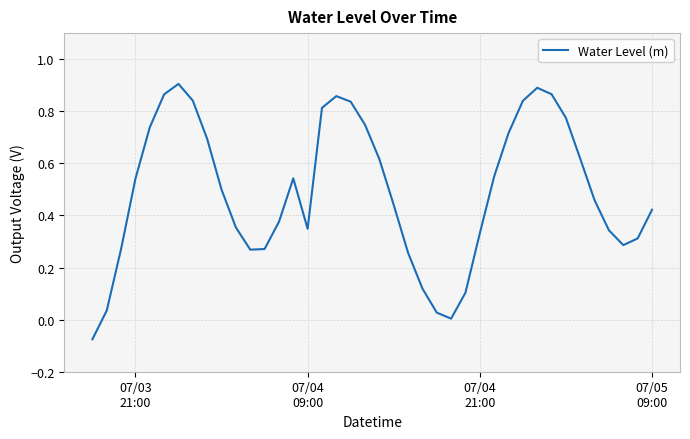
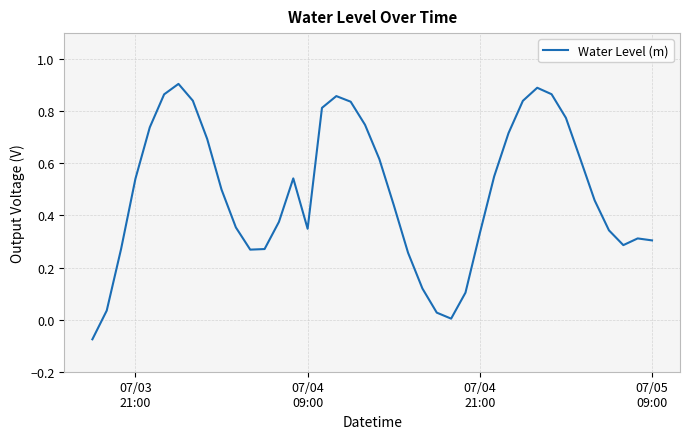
07/05 09:00: 0.42 -> 0.30
